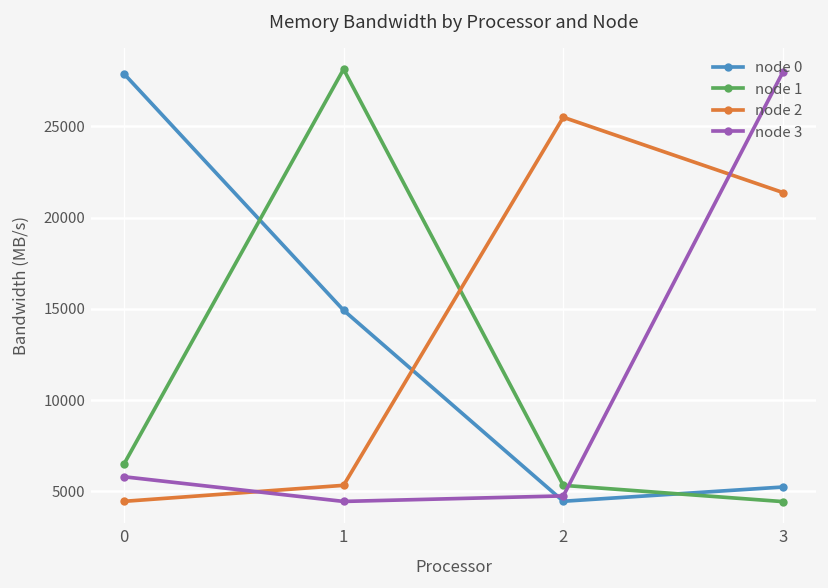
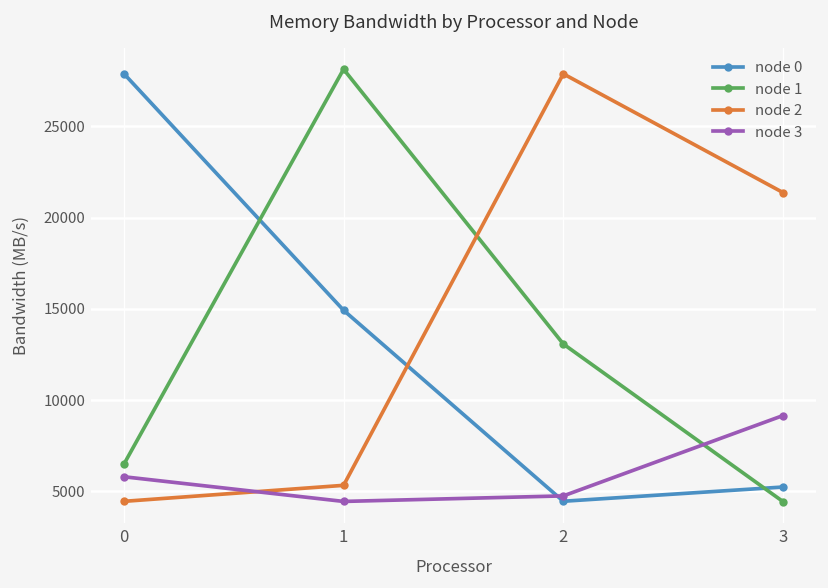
node 1, 2: 5300 -> 13100
node 2, 2: 25500 -> 27900
node 3, 3: 28000 -> 9200
